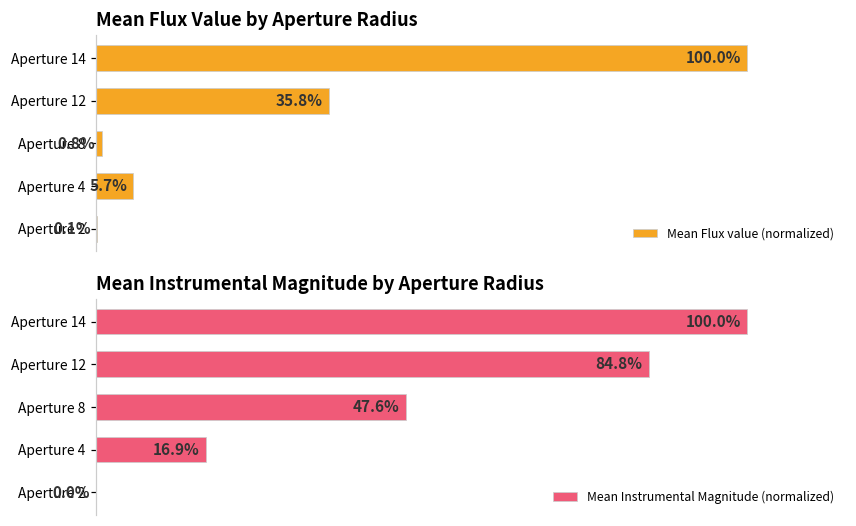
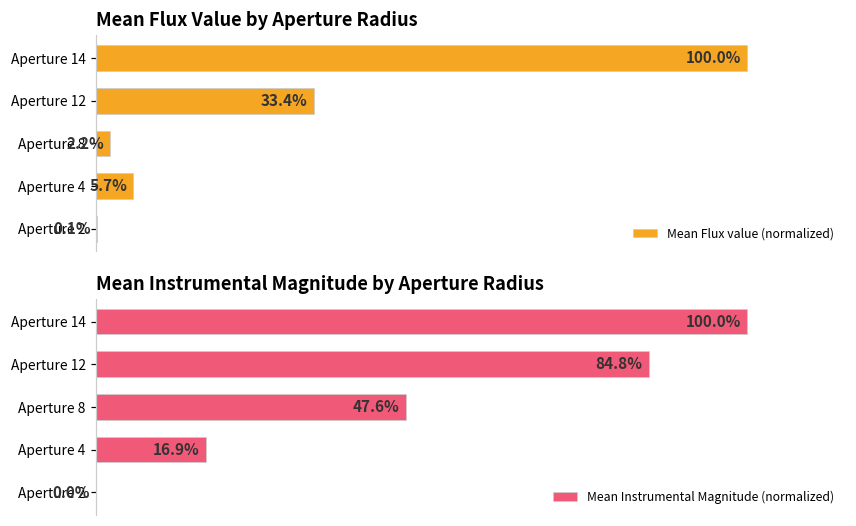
Mean Flux Value by Aperture Radius, Aperture 12: 35.8% -> 33.4%
Mean Flux Value by Aperture Radius, Aperture 8: 0.8% -> 2.2%
